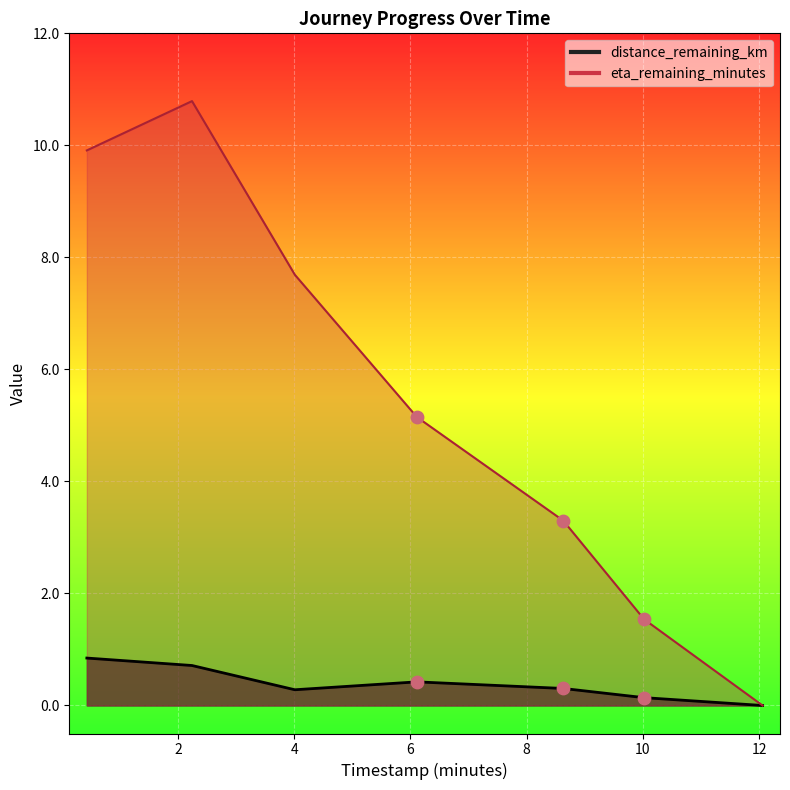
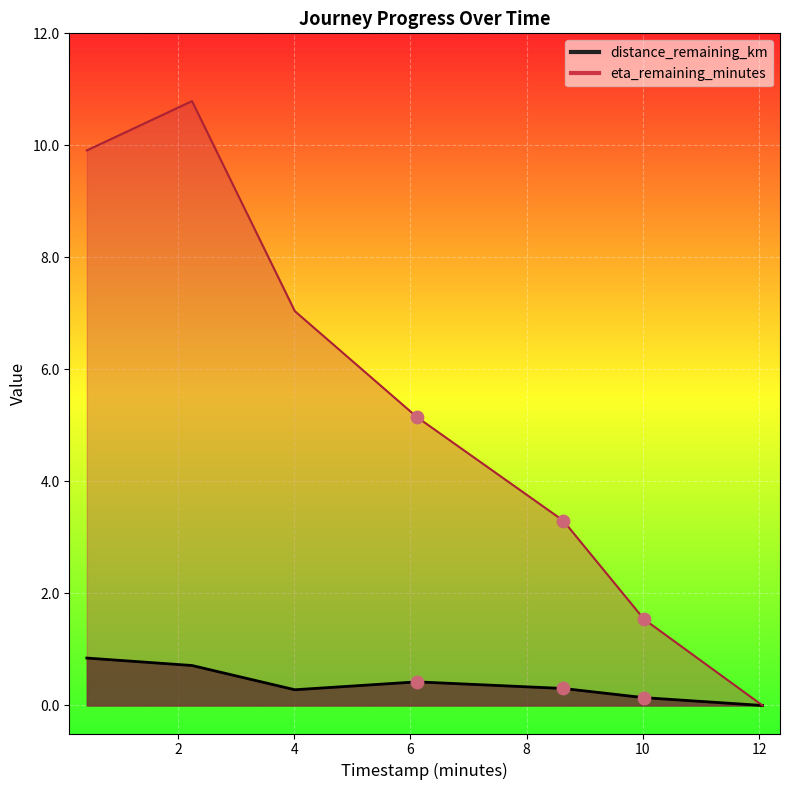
eta_remaining_minutes, 4: 7.7 -> 7.0
